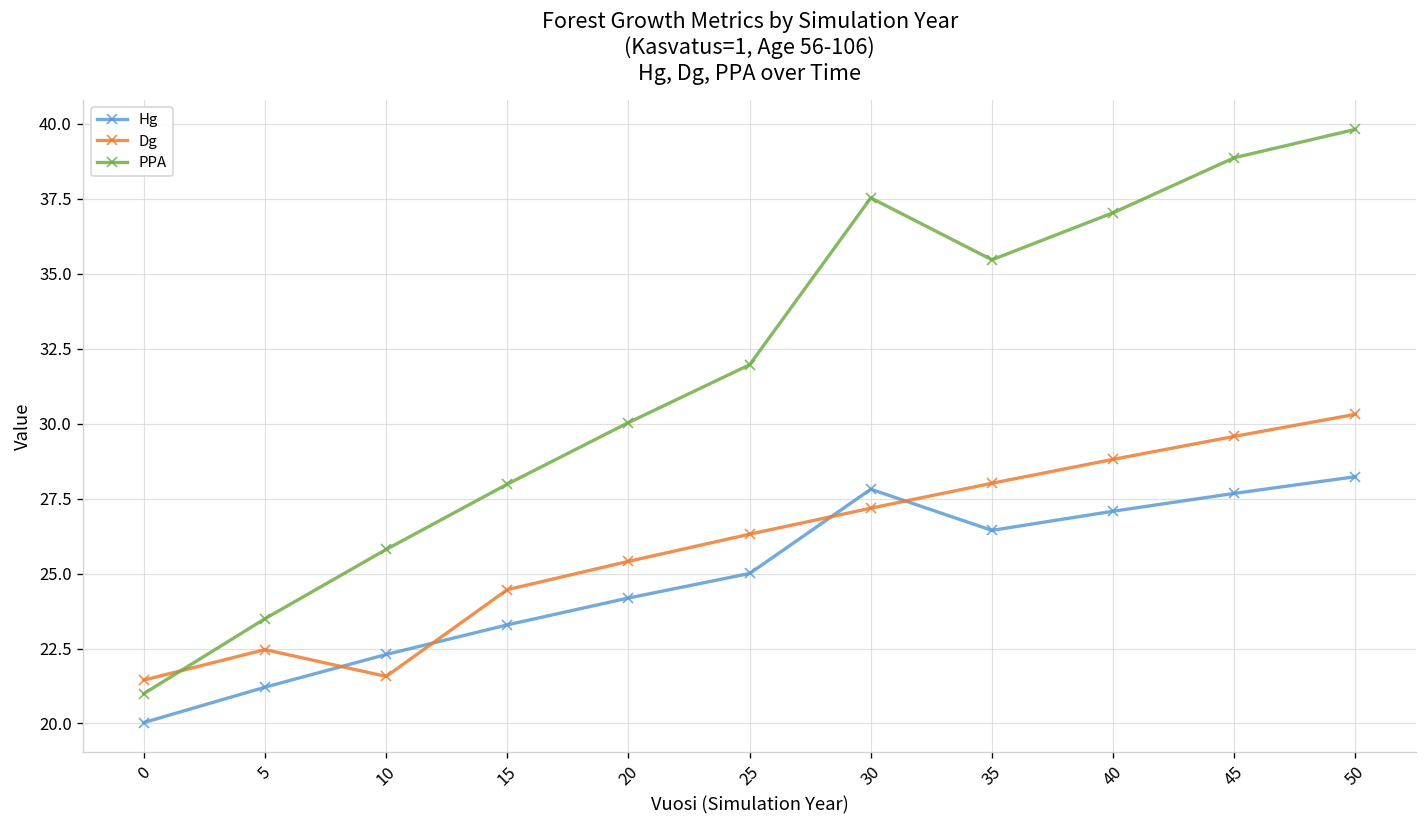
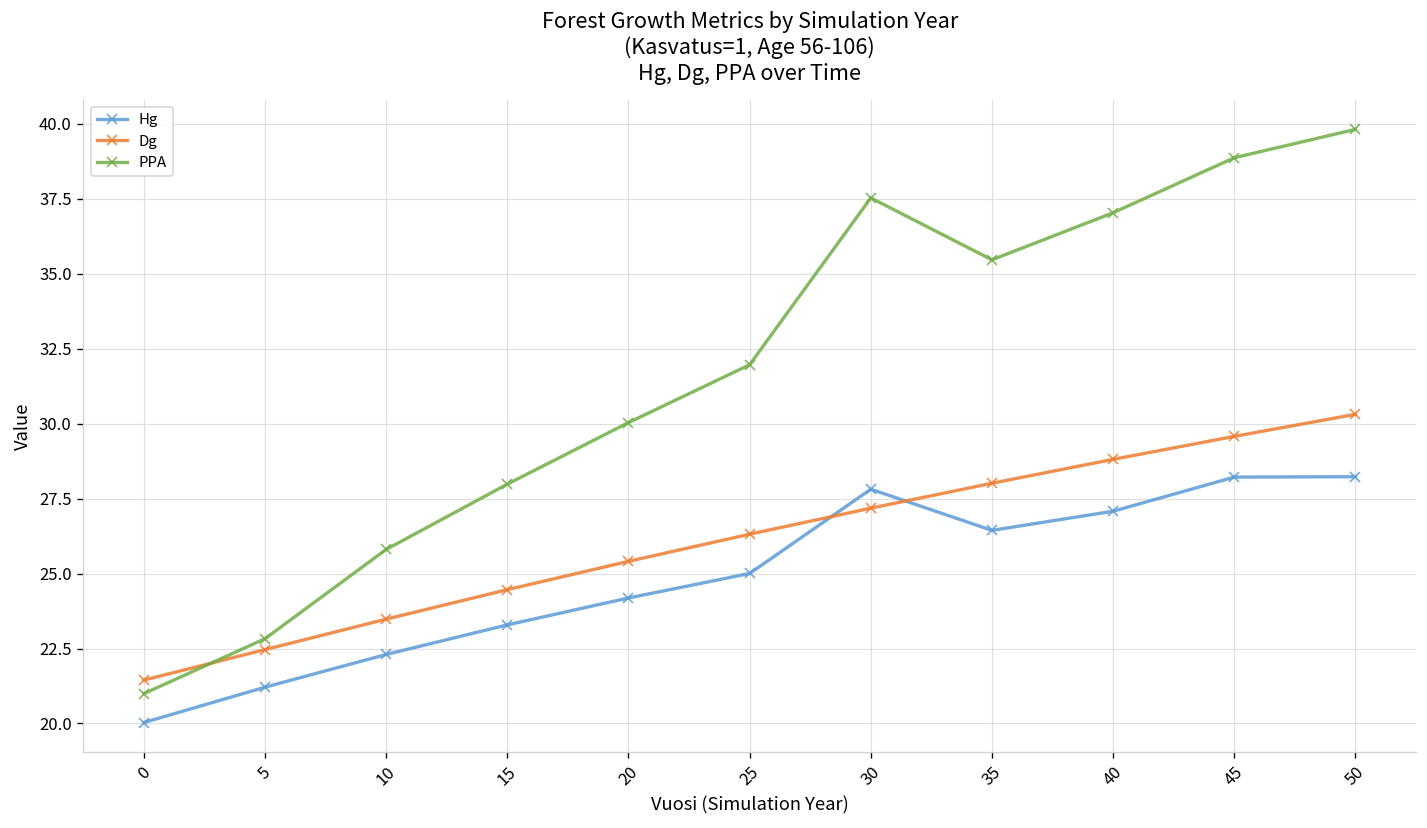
PPA, 5: 23.5 -> 22.8
Dg, 10: 21.6 -> 23.5
Hg, 45: 27.7 -> 28.2
